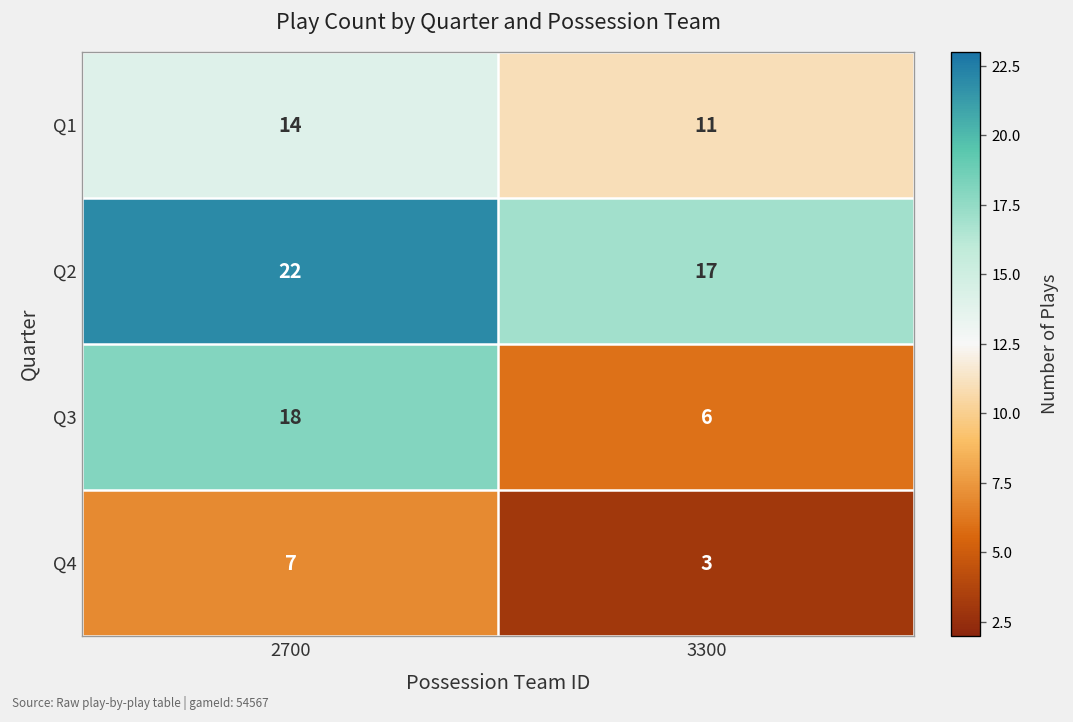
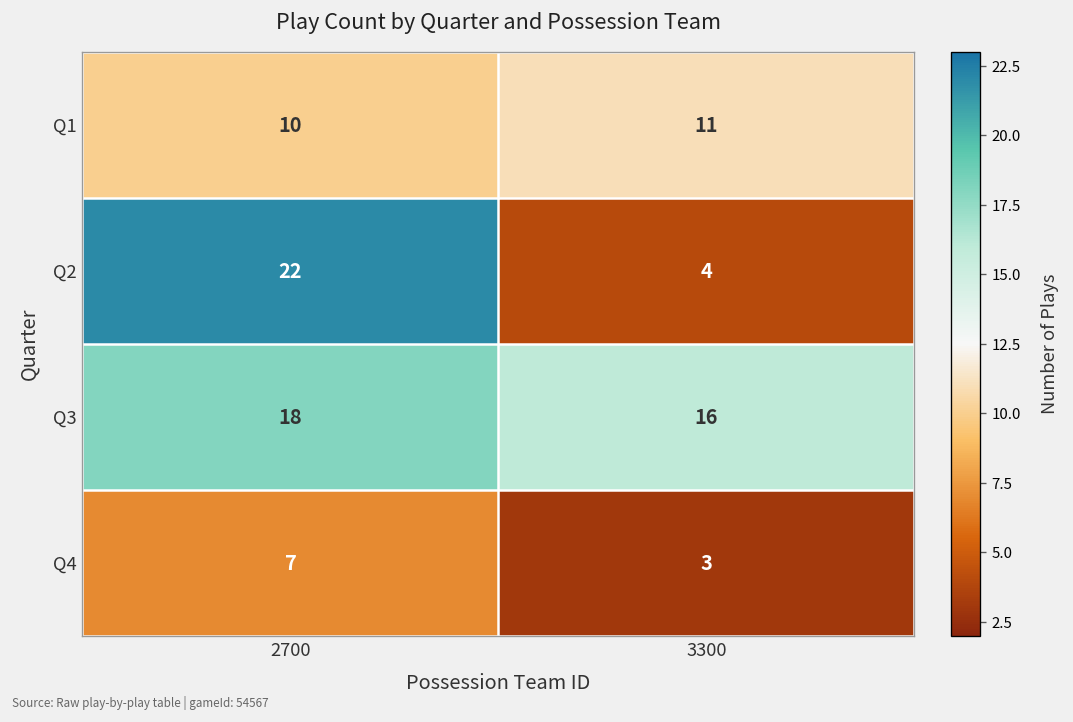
Q1, 2700: 14 -> 10
Q2, 3300: 17 -> 4
Q3, 3300: 6 -> 16
